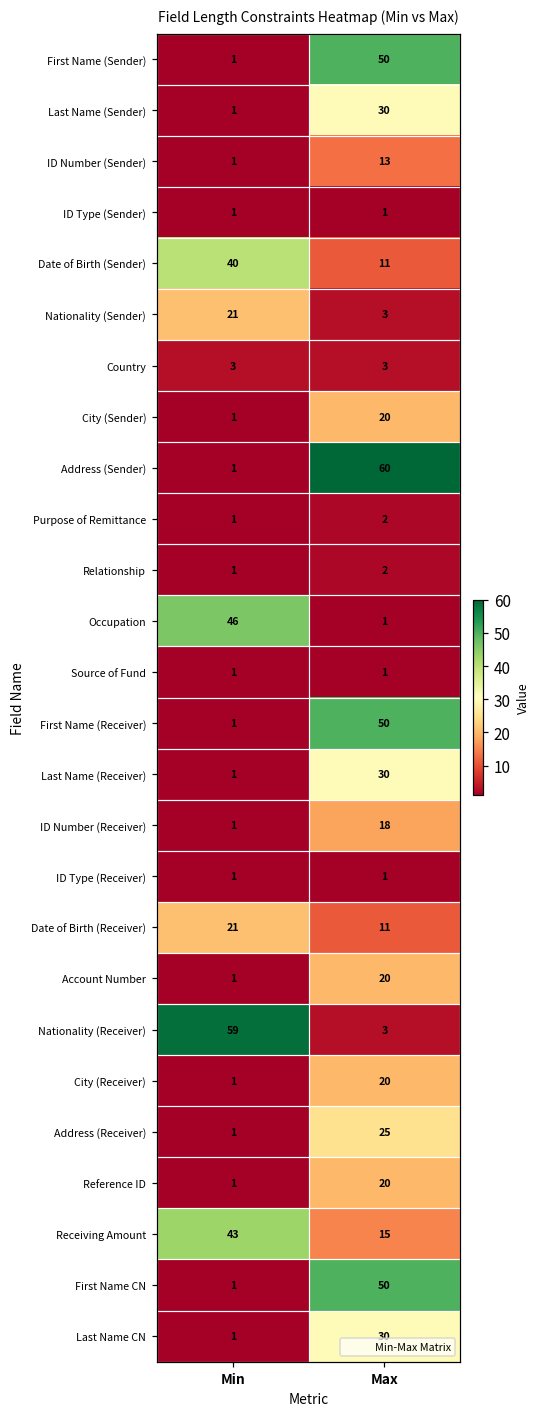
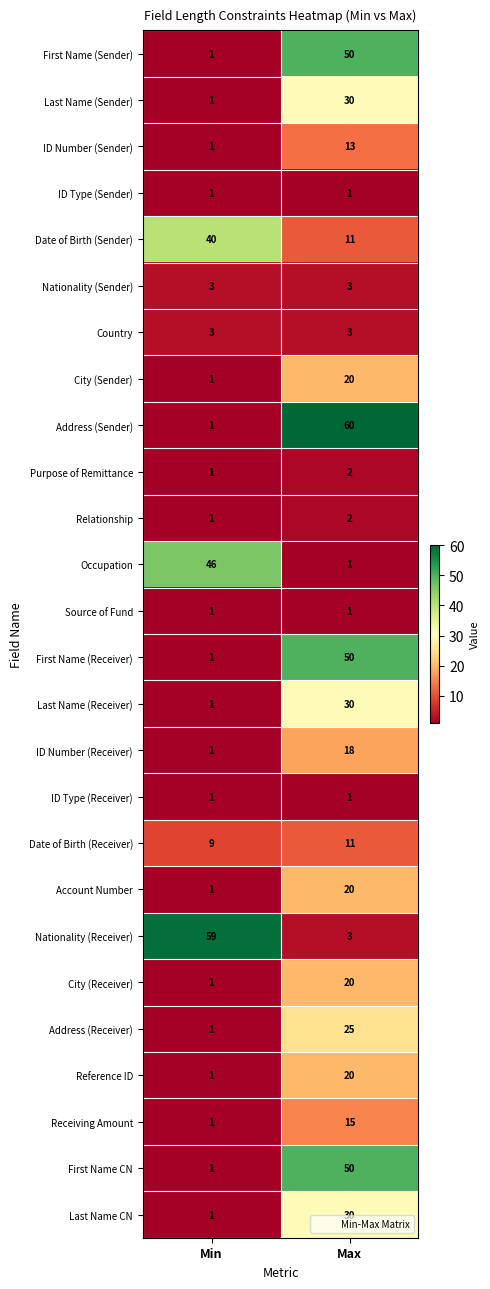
Nationality (Sender), Min: 21 -> 3
Date of Birth (Receiver), Min: 21 -> 9
Receiving Amount, Min: 43 -> 1
